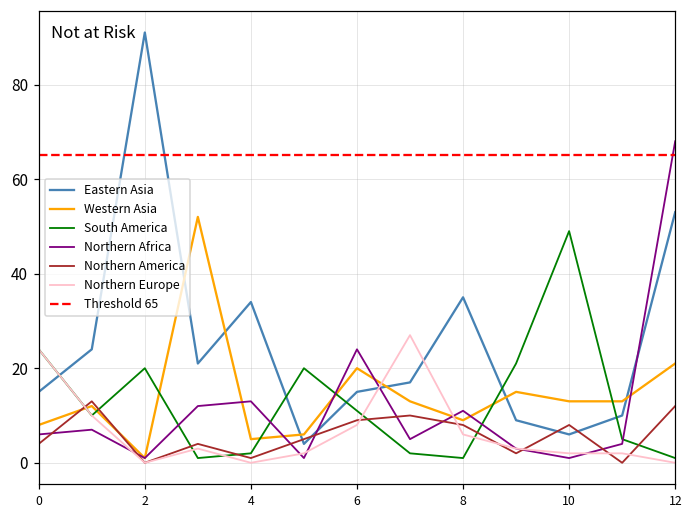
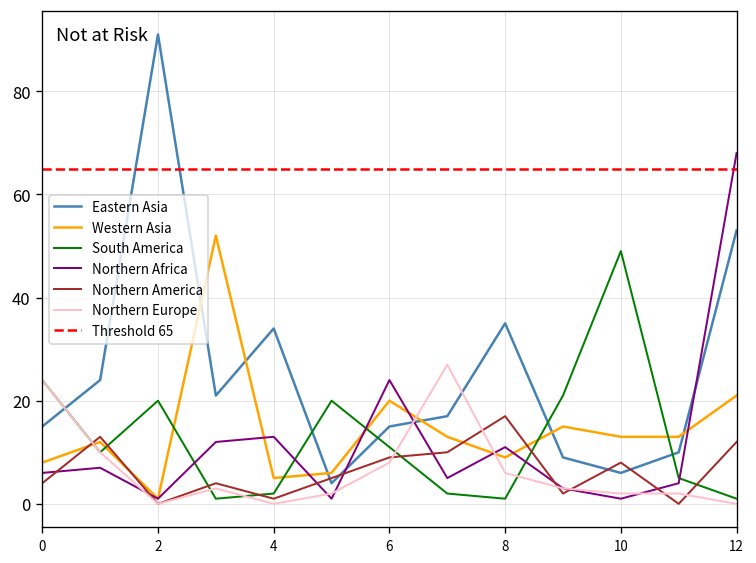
Northern America, 8: 8 -> 17
